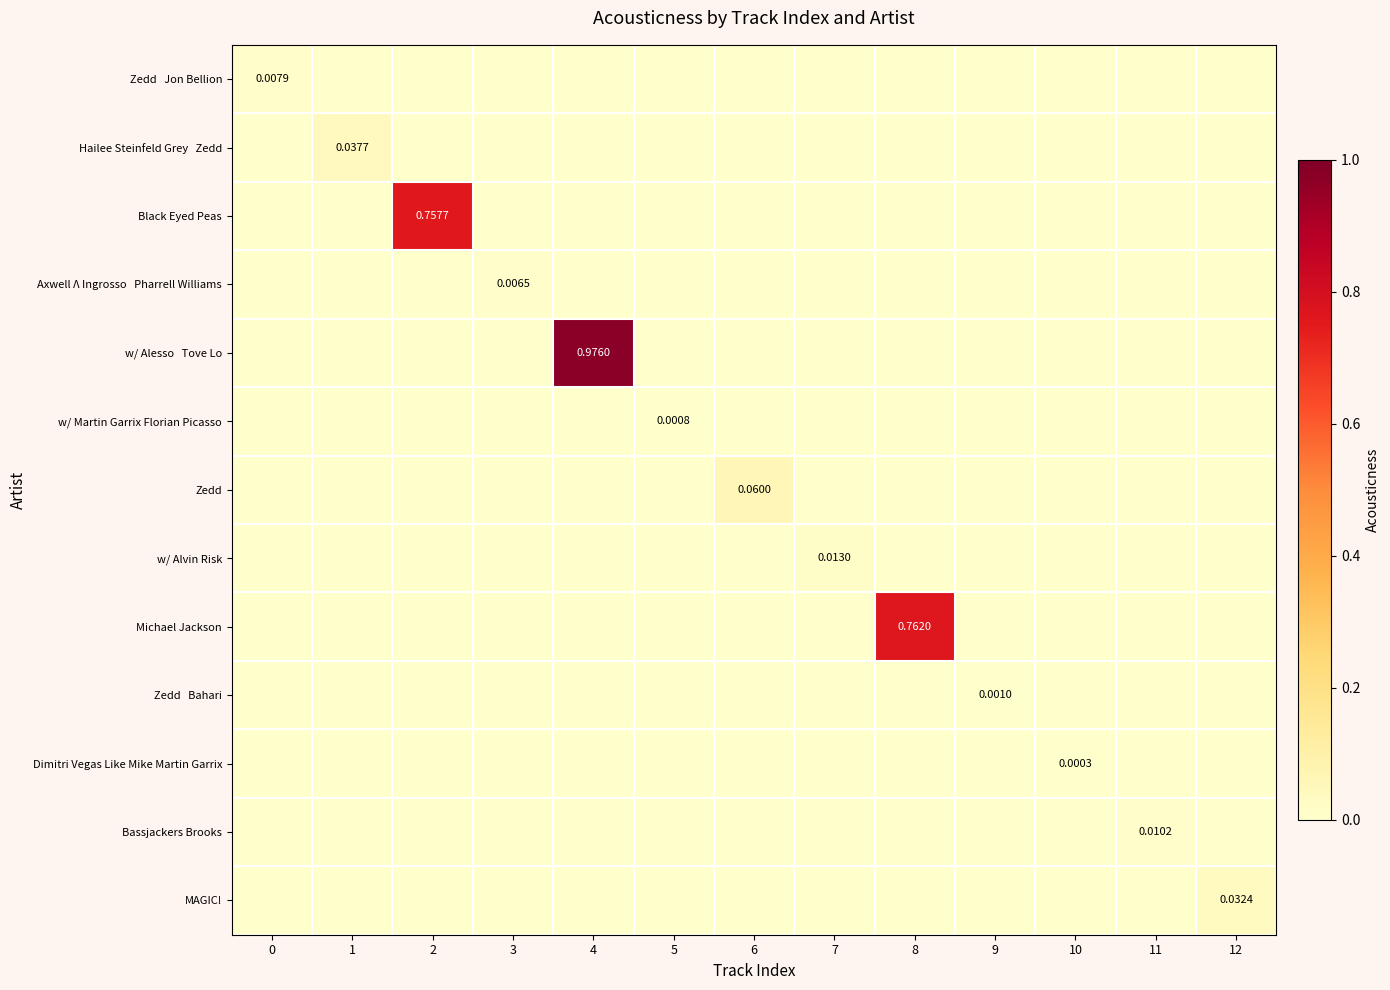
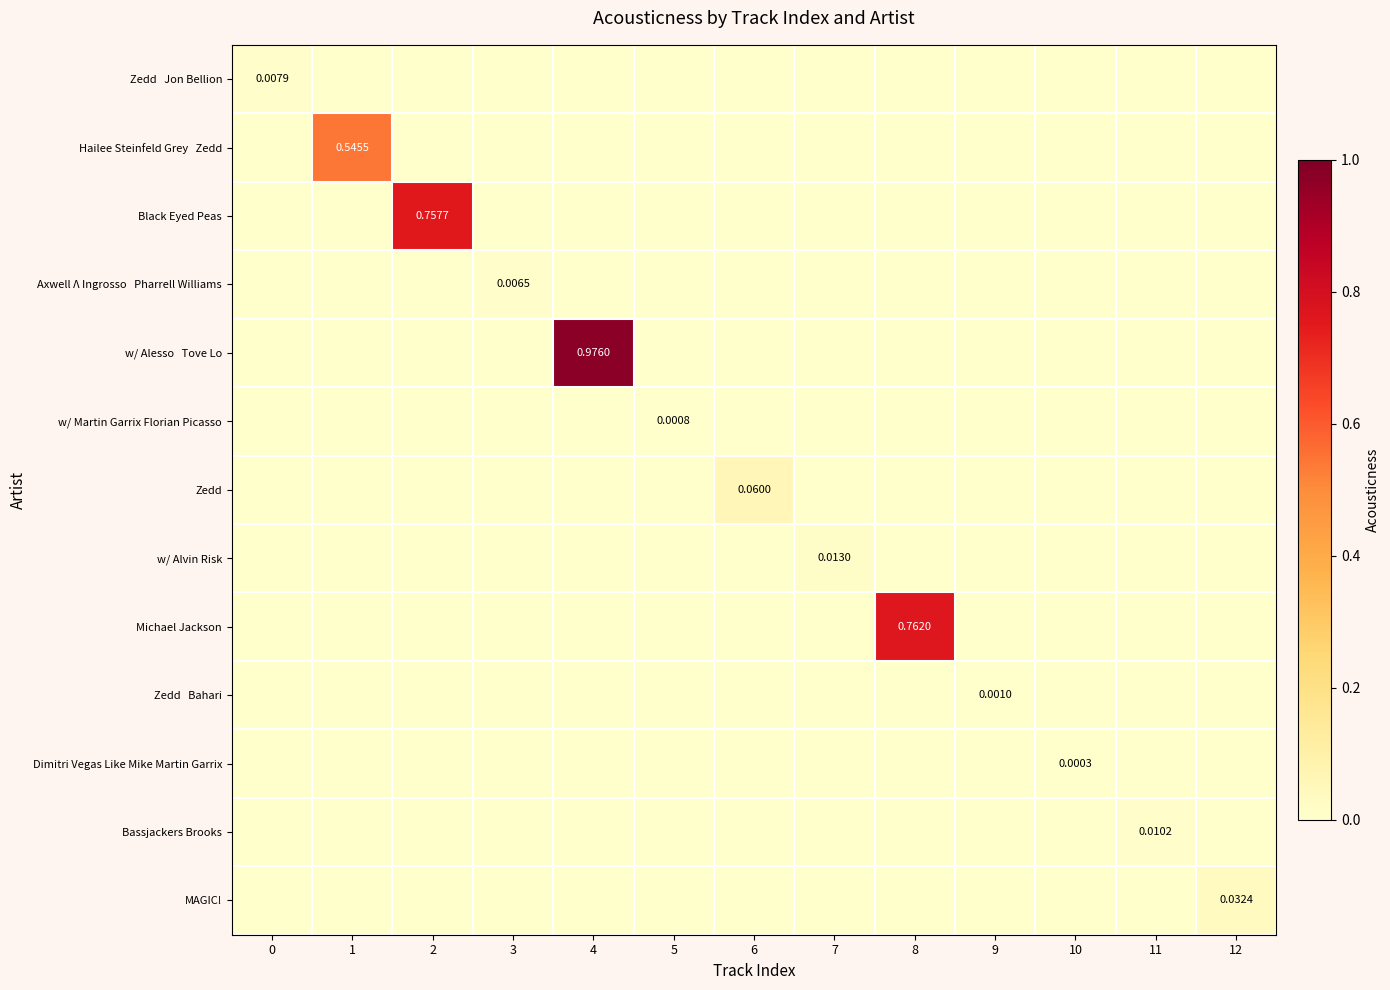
Hailee Steinfeld Grey Zedd, 1: 0.0377 -> 0.5455
